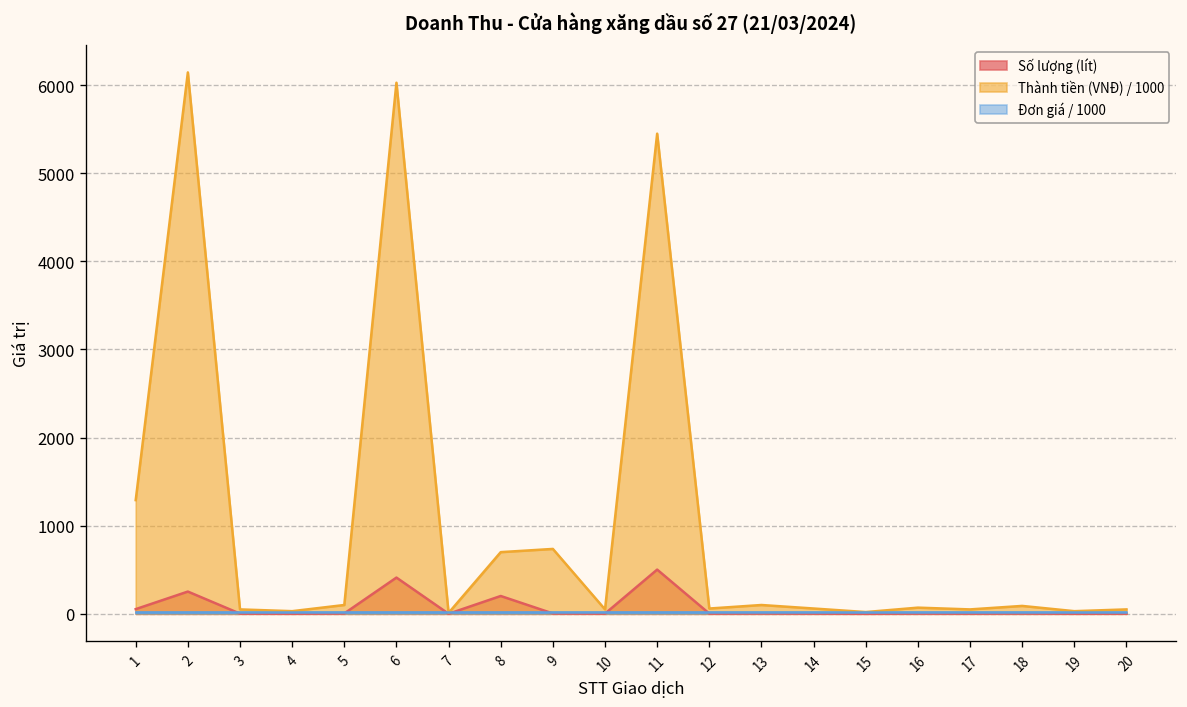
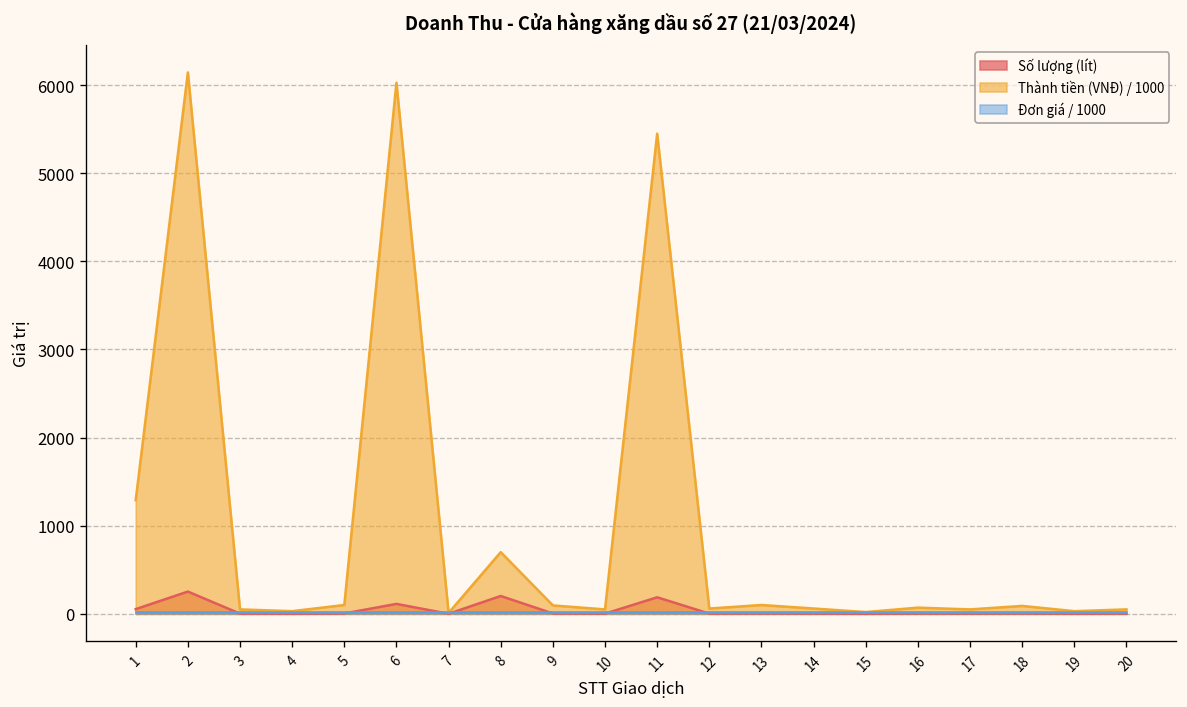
Số lượng (lít), 6: 400 -> 100
Thành tiền (VNĐ) / 1000, 9: 700 -> 100
Số lượng (lít), 11: 500 -> 200
